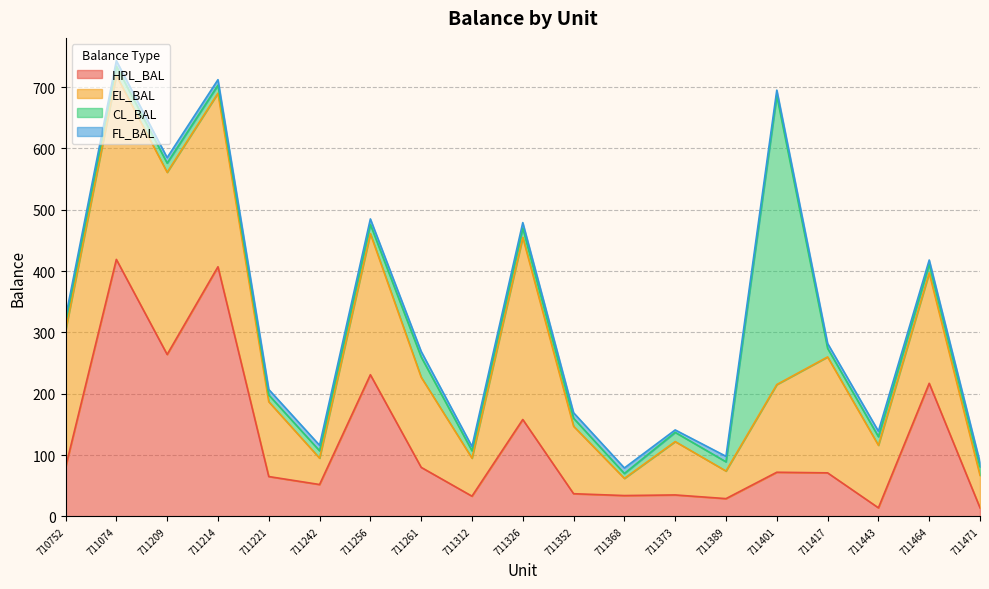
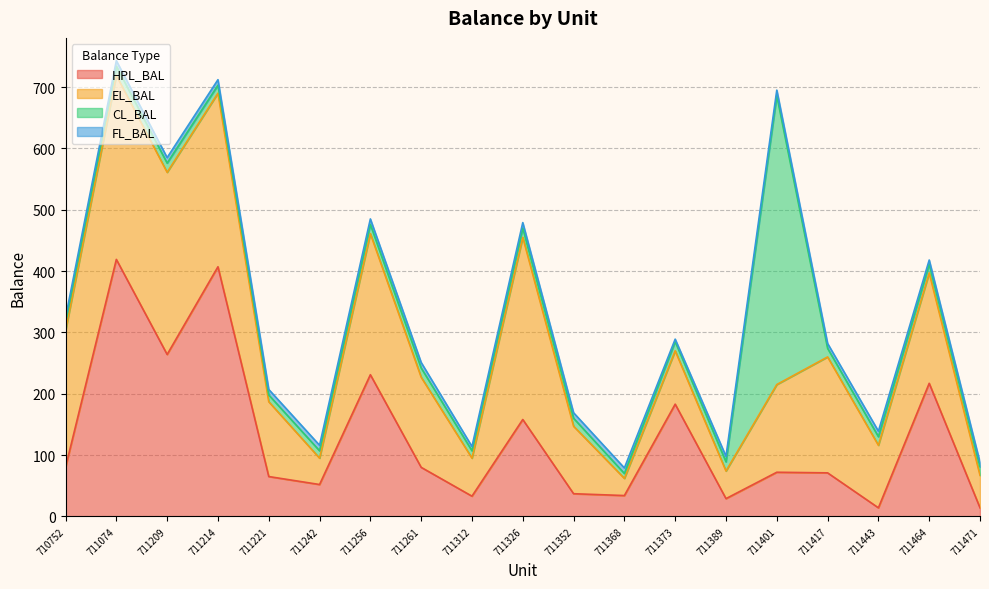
CL_BAL, 711261: 30 -> 20
HPL_BAL, 711373: 40 -> 180
